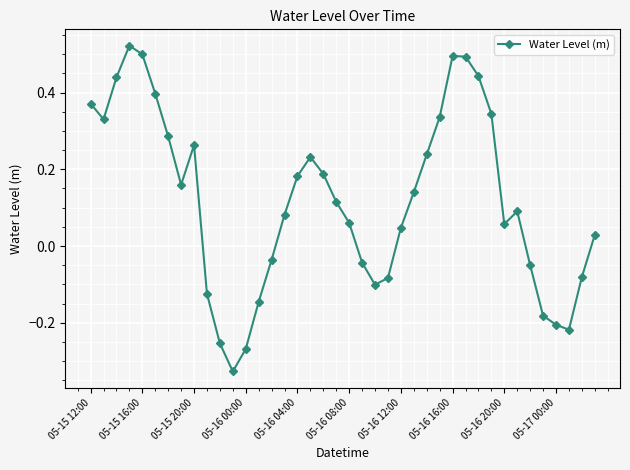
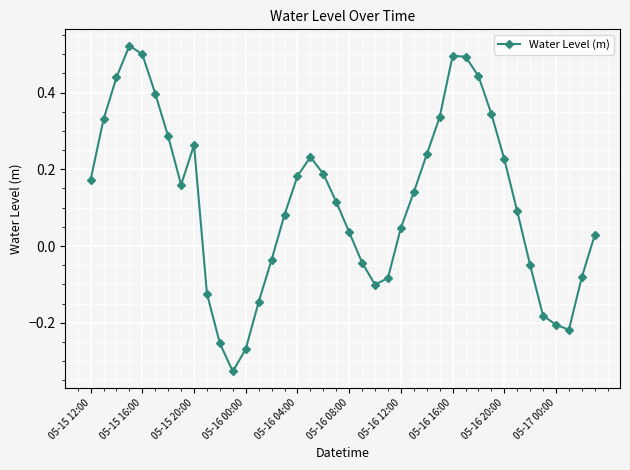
05-15 12:00: 0.37 -> 0.17
05-16 08:00: 0.06 -> 0.04
05-16 20:00: 0.06 -> 0.23
